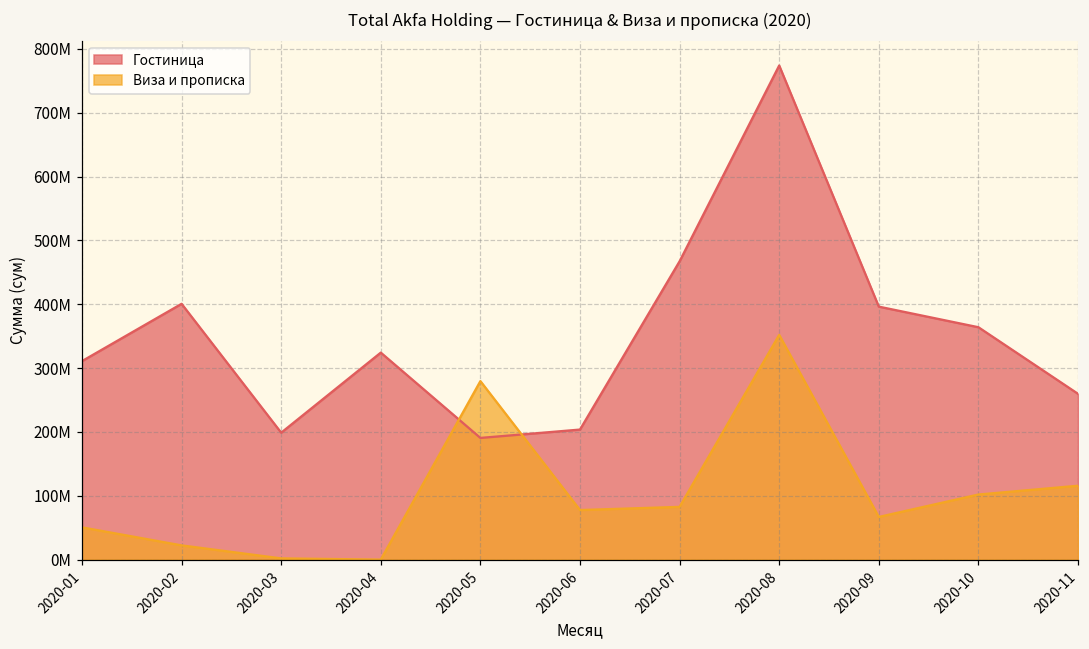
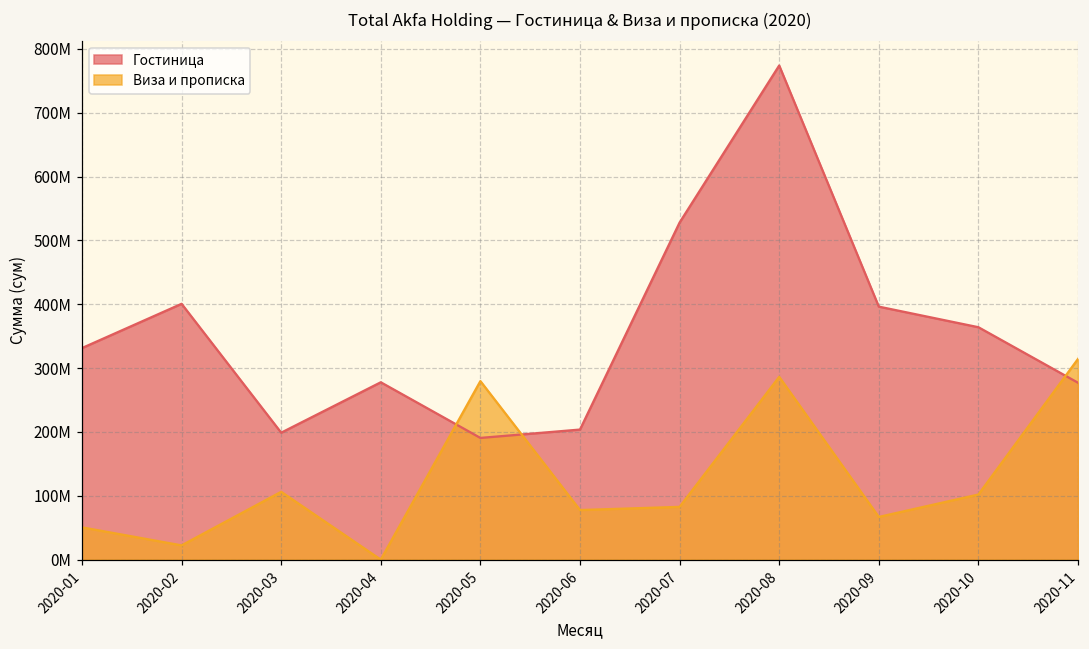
Гостиница, 2020-01: 310000000 -> 330000000
Виза и прописка, 2020-03: 0 -> 110000000
Гостиница, 2020-04: 320000000 -> 280000000
Гостиница, 2020-07: 470000000 -> 530000000
Виза и прописка, 2020-08: 350000000 -> 290000000
Гостиница, 2020-11: 260000000 -> 280000000
Виза и прописка, 2020-11: 120000000 -> 310000000
